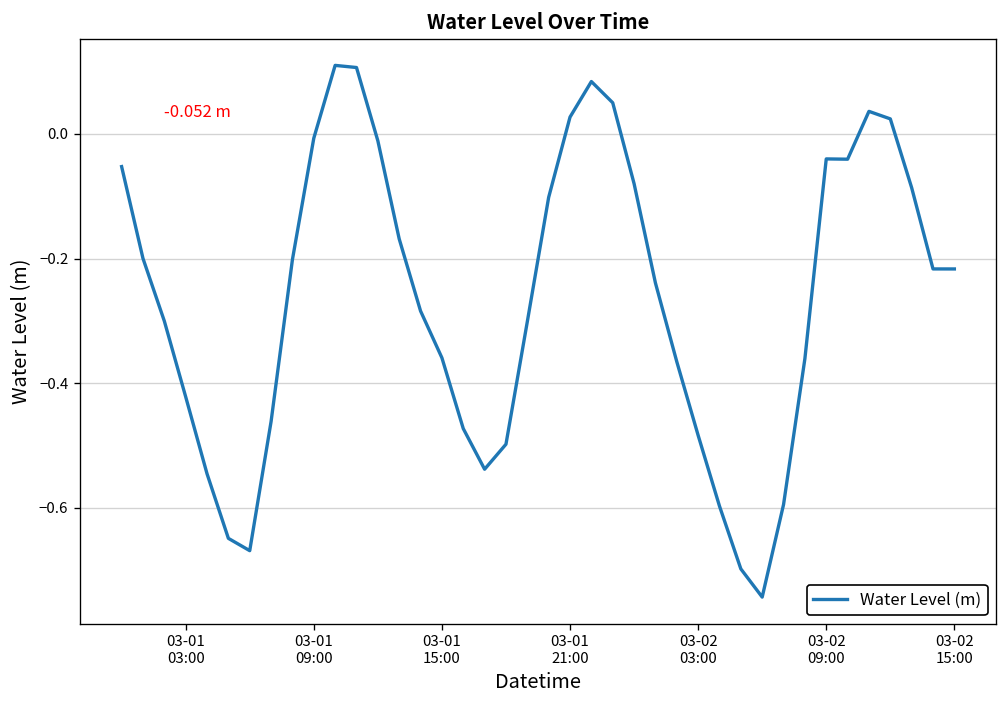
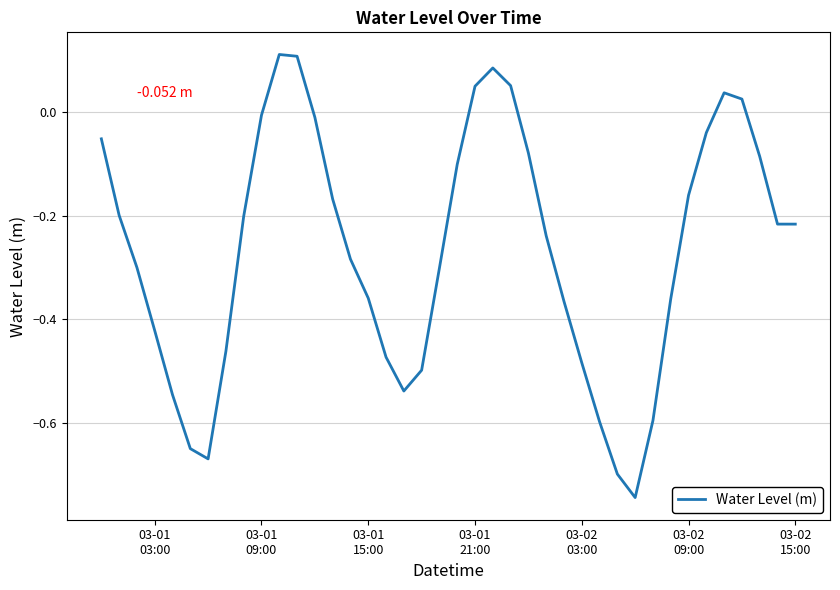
03-01 21:00: 0.03 -> 0.05
03-02 09:00: -0.04 -> -0.16
